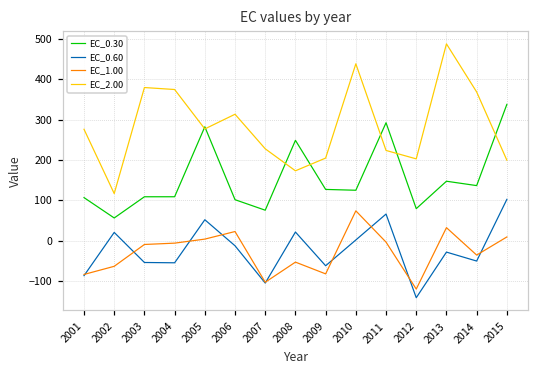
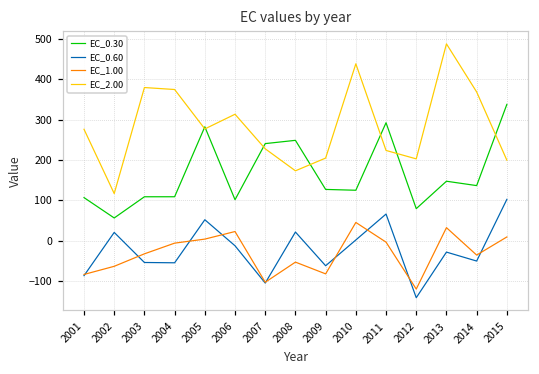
EC_1.00, 2003: -10 -> -30
EC_0.30, 2007: 80 -> 240
EC_1.00, 2010: 70 -> 40
